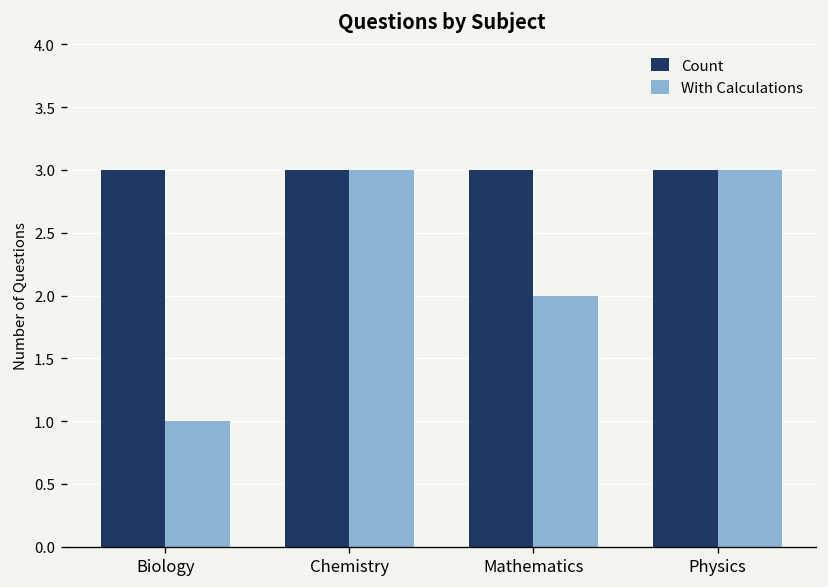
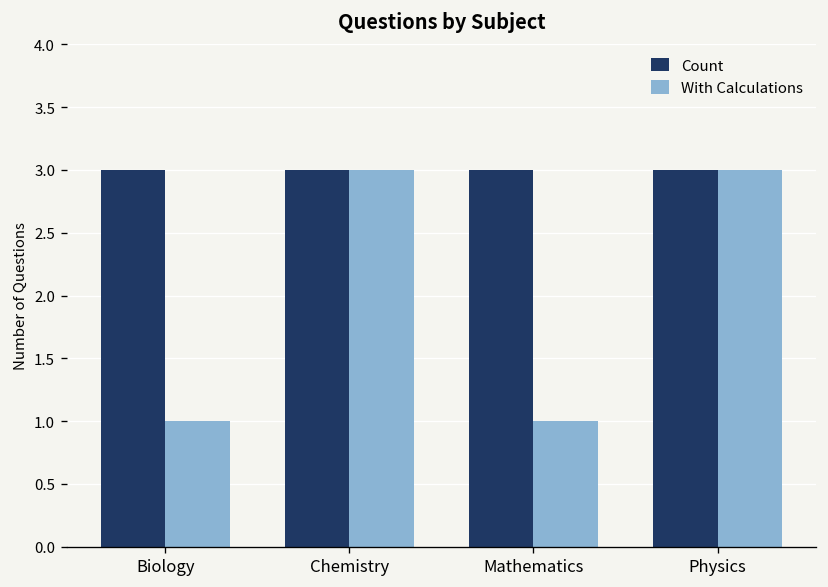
With Calculations, Mathematics: 2 -> 1
